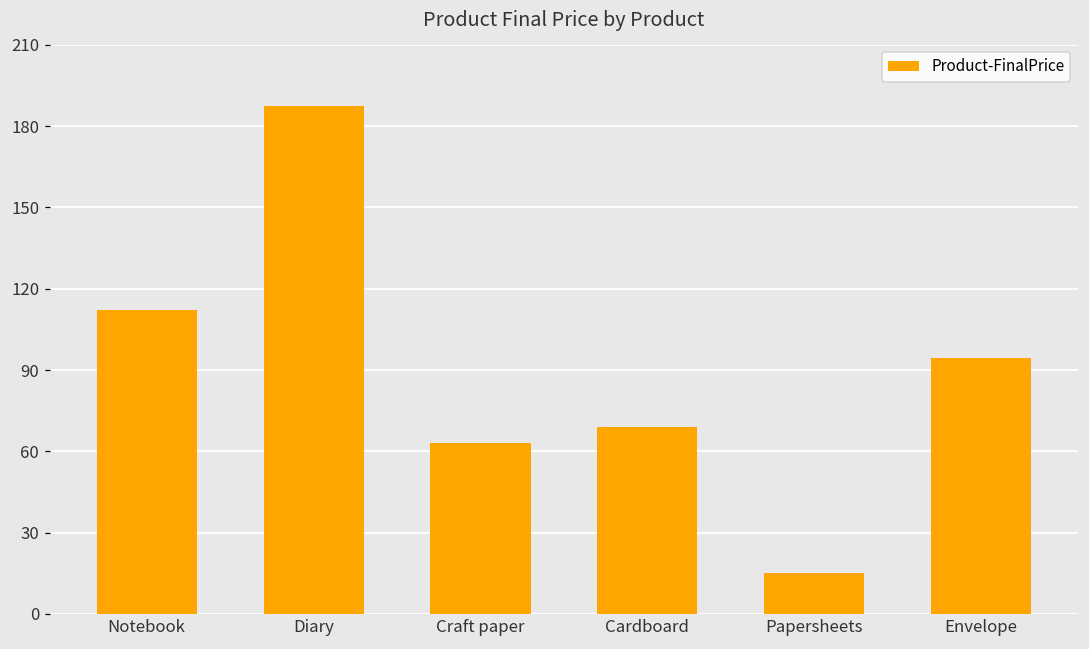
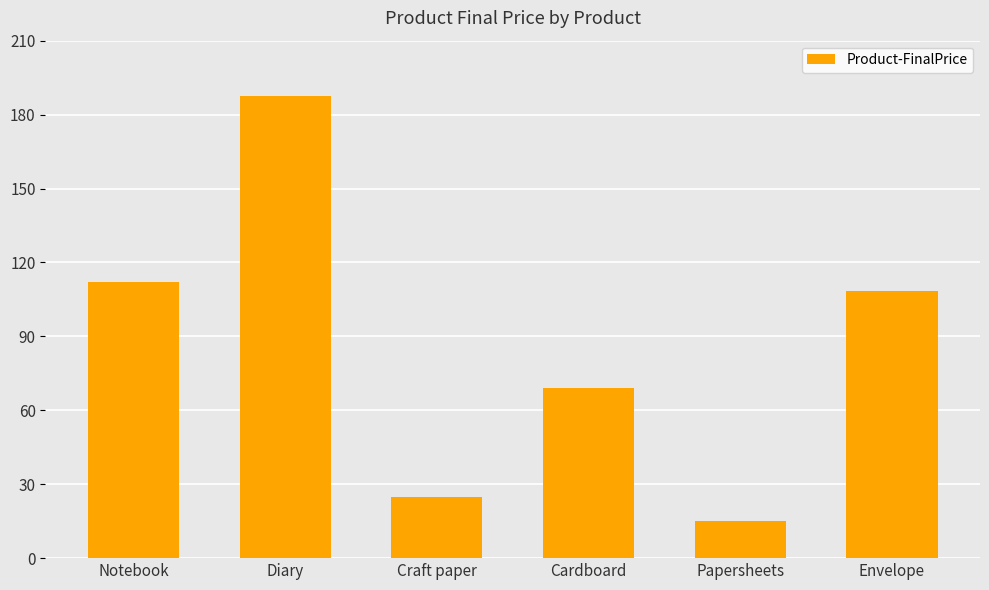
Craft paper: 63 -> 25
Envelope: 95 -> 108
